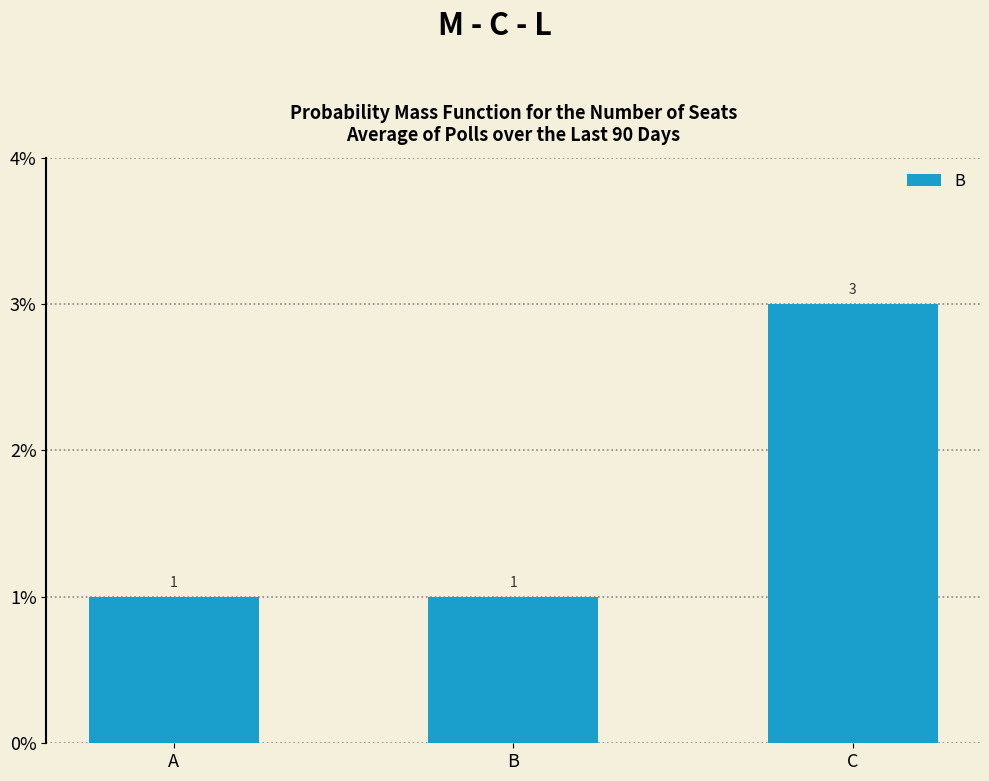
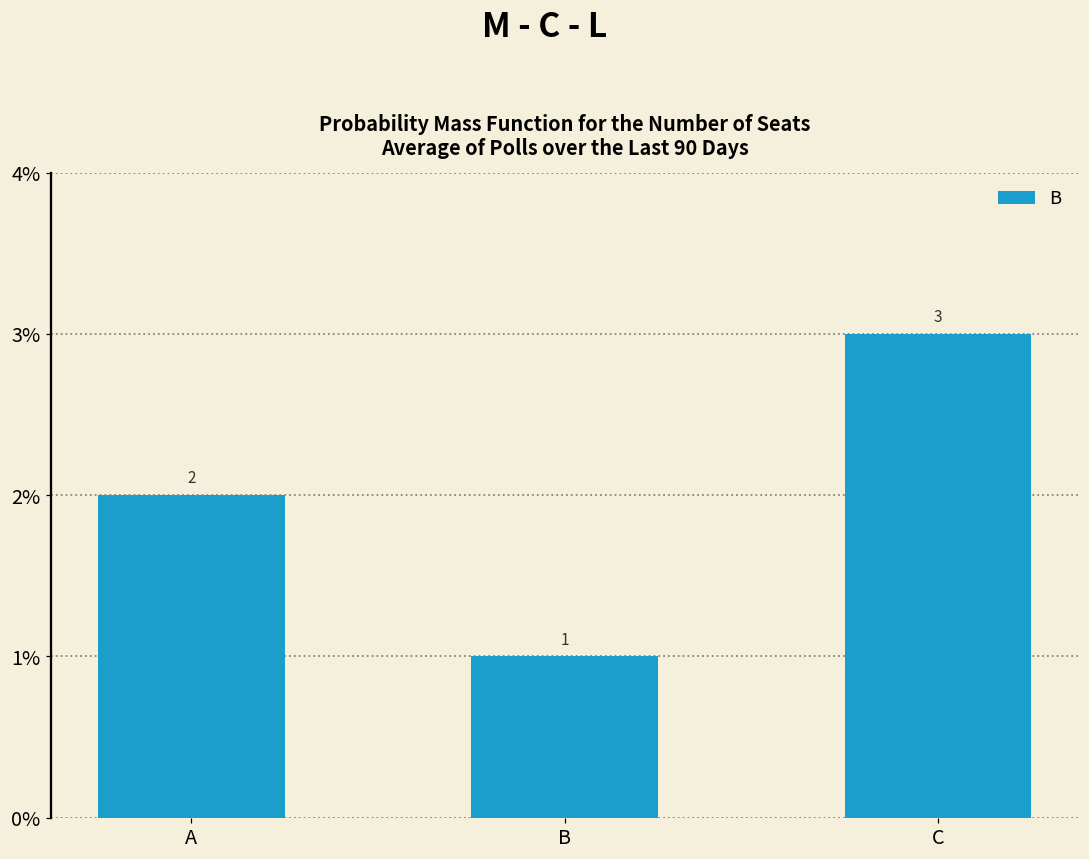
A: 1 -> 2
